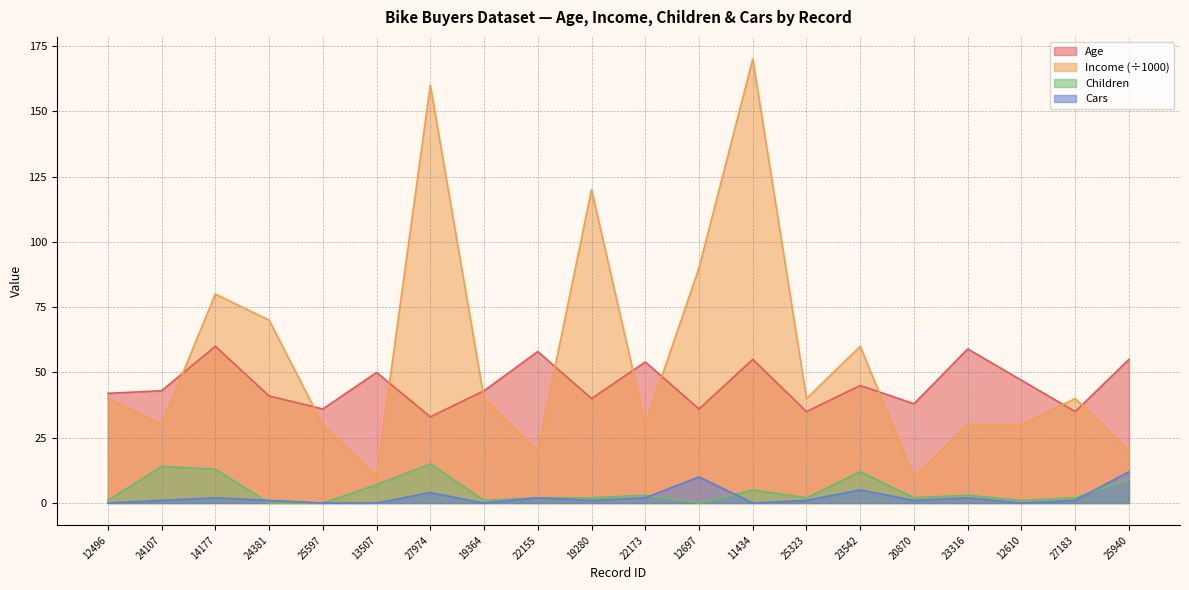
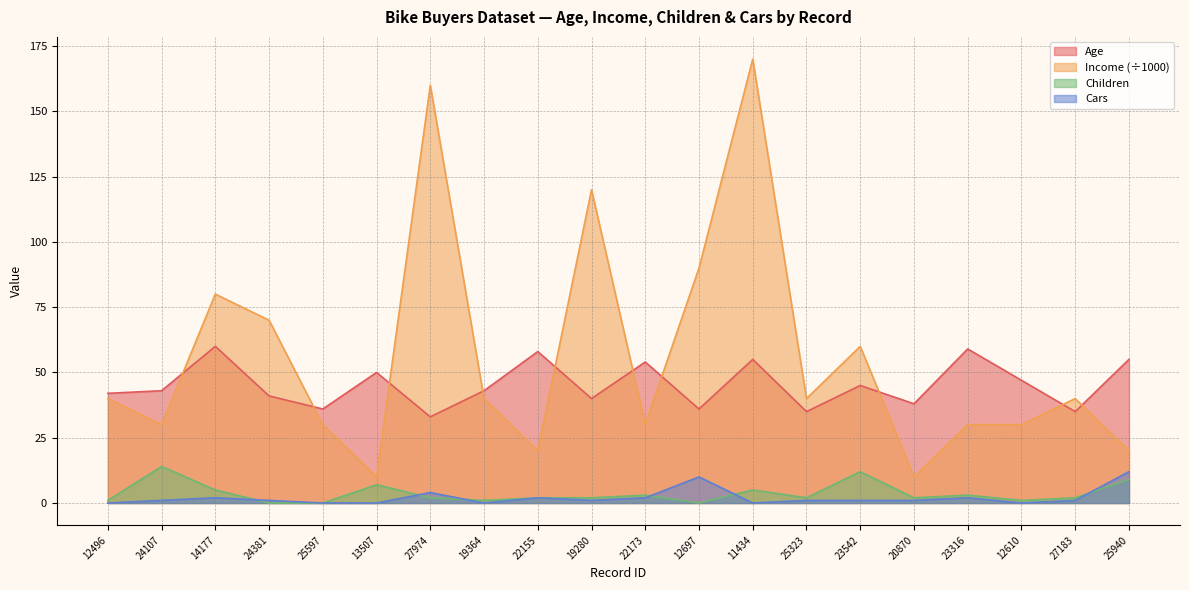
Children, 14177: 13 -> 5
Children, 27974: 15 -> 2
Cars, 23542: 5 -> 1
